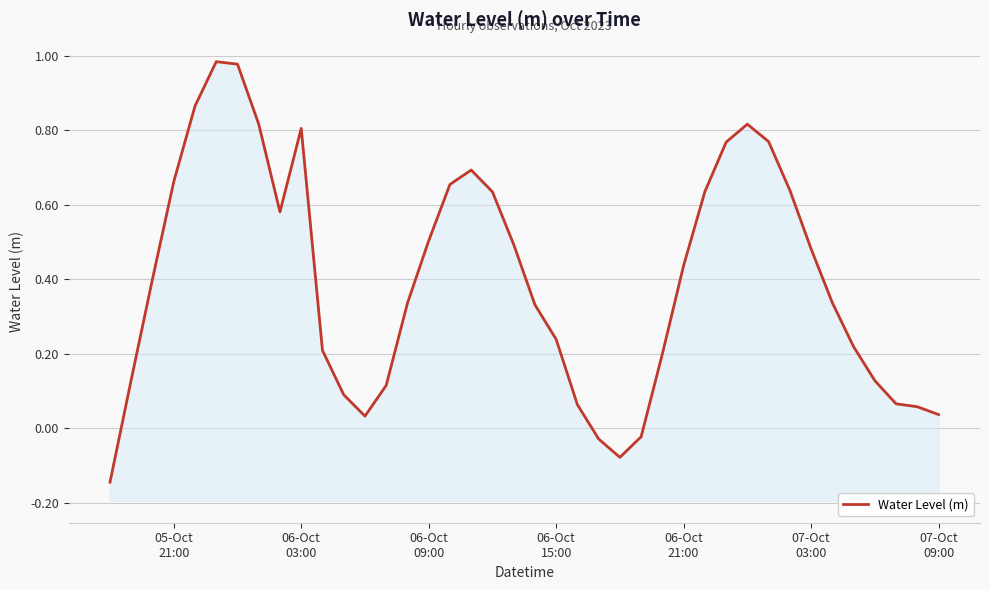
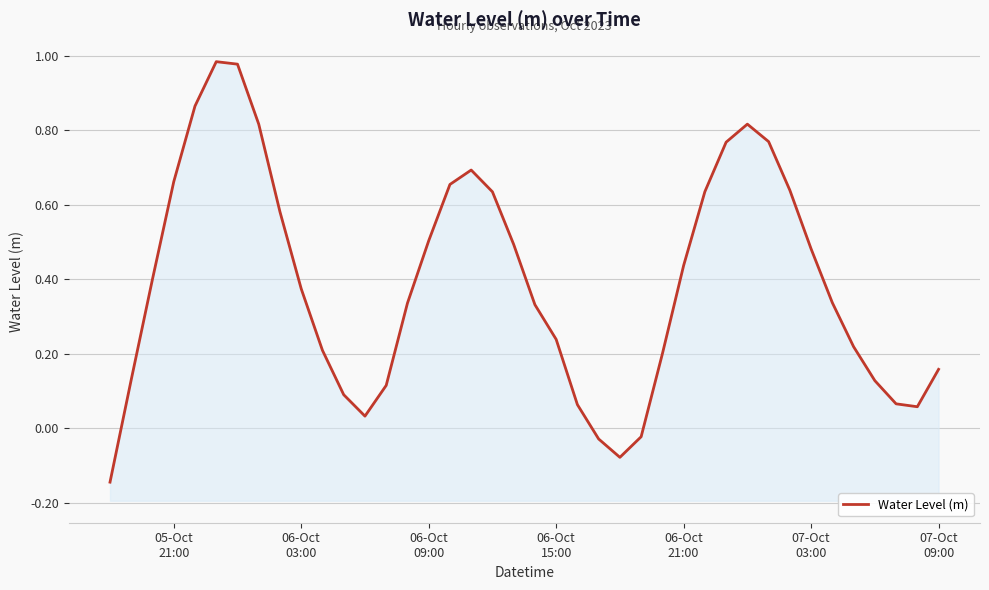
06-Oct 03:00: 0.81 -> 0.37
07-Oct 09:00: 0.04 -> 0.16
